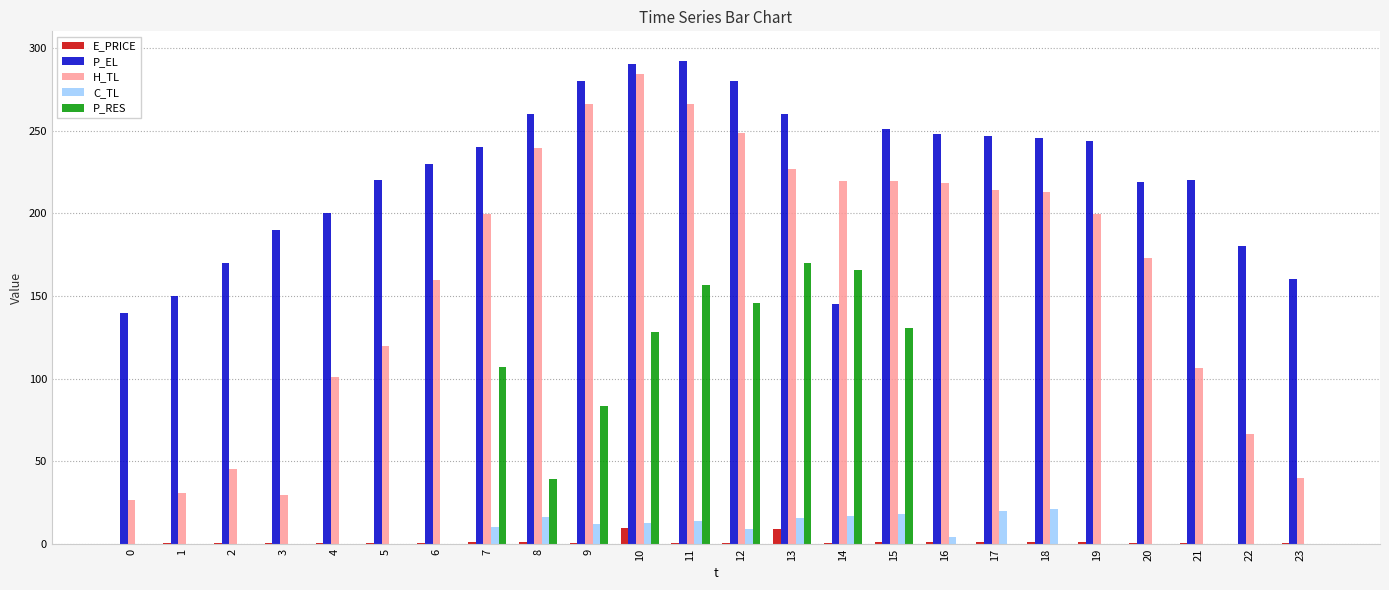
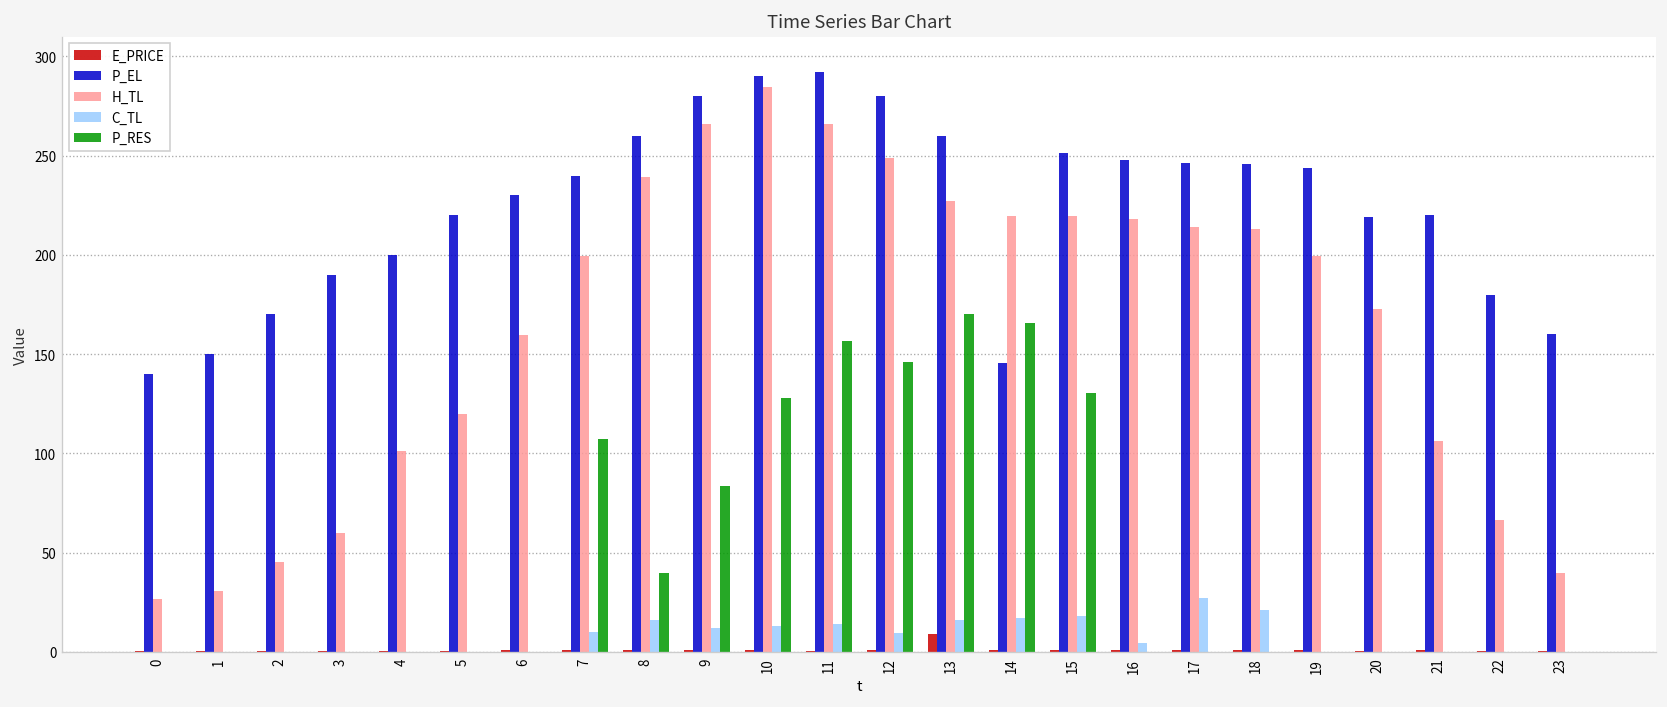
H_TL, 3: 30 -> 60
E_PRICE, 10: 9 -> 1
C_TL, 17: 20 -> 27
